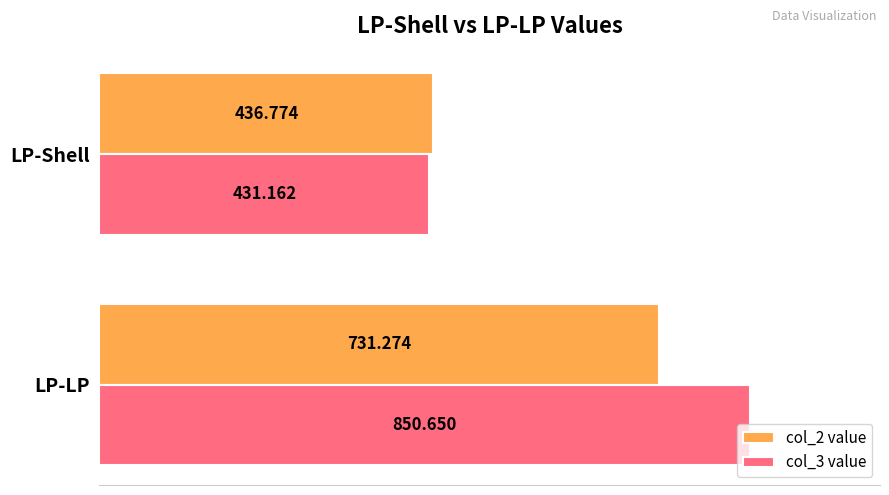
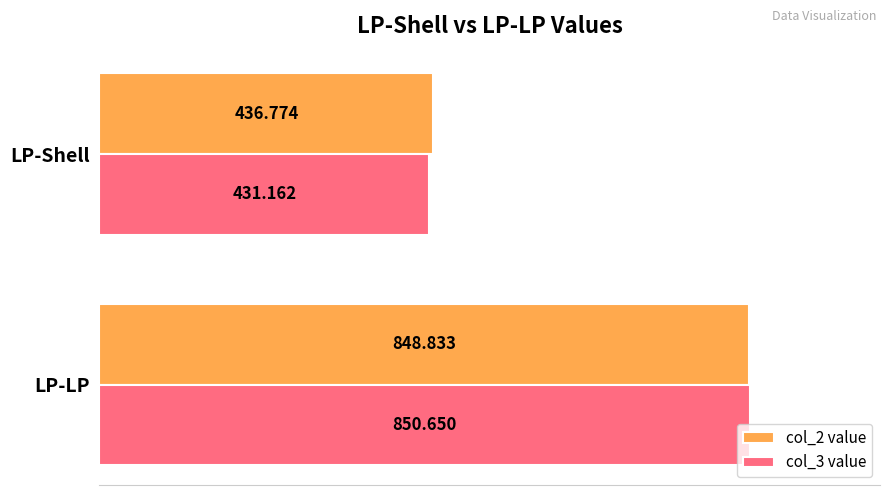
col_2 value, LP-LP: 731.274 -> 848.833
